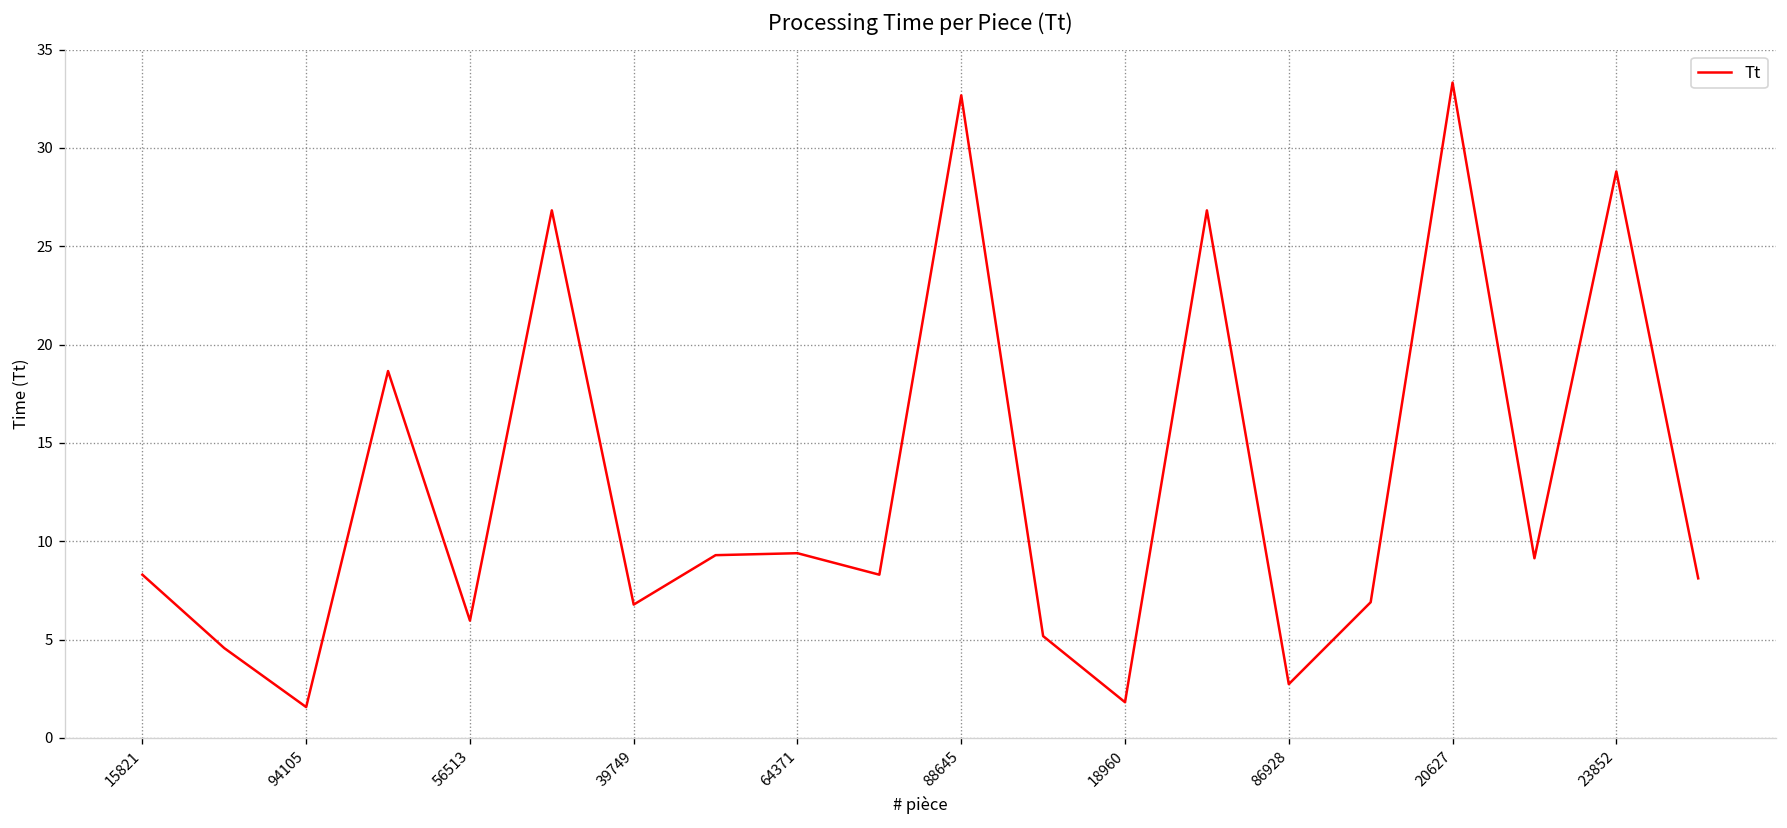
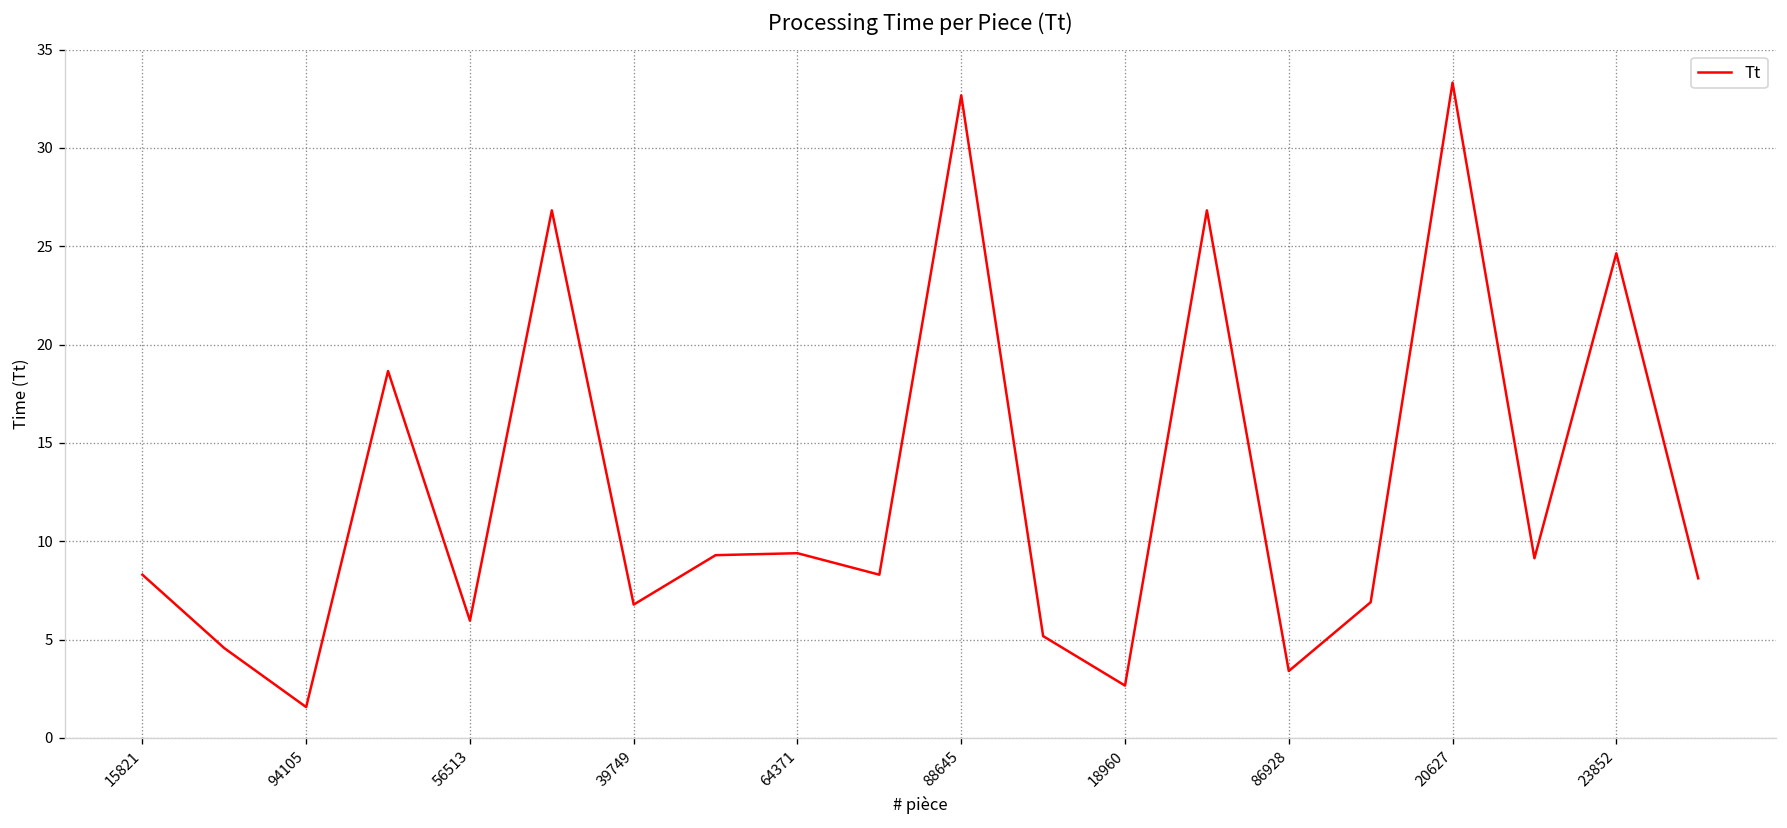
18960: 1.8 -> 2.7
86928: 2.7 -> 3.4
23852: 28.8 -> 24.6
